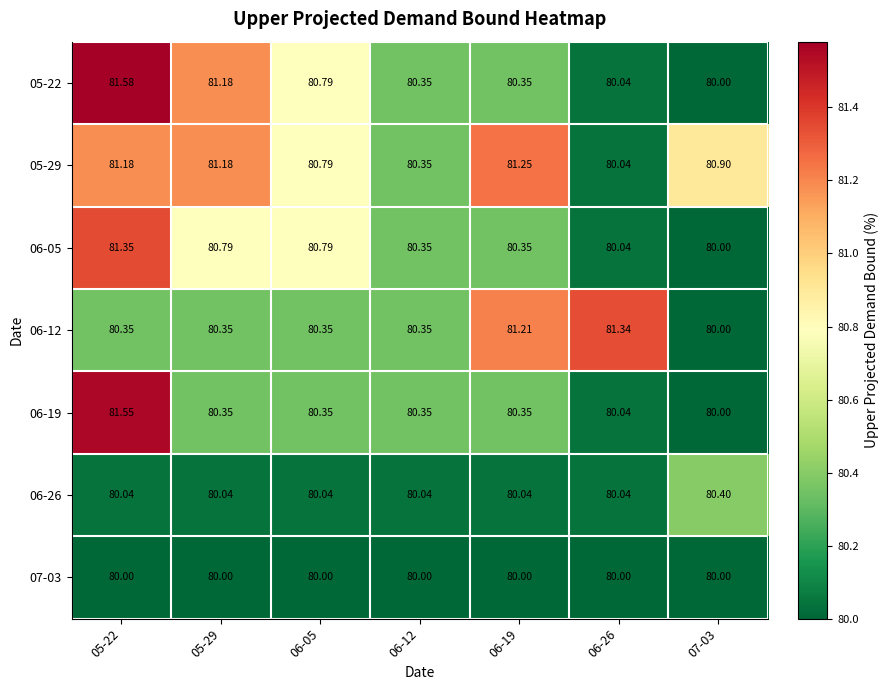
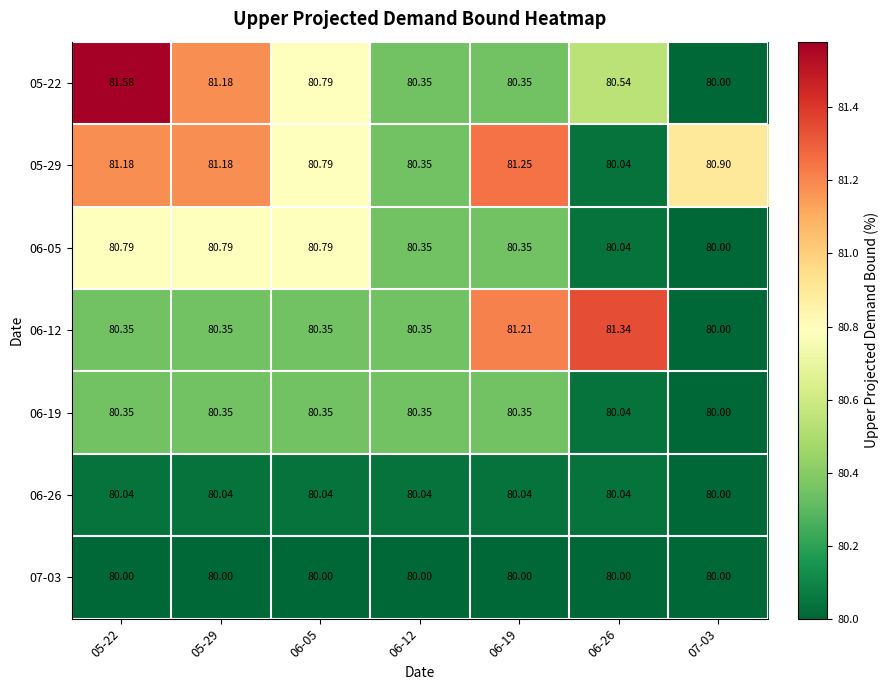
05-22, 06-26: 80.04 -> 80.54
06-05, 05-22: 81.35 -> 80.79
06-19, 05-22: 81.55 -> 80.35
06-26, 07-03: 80.40 -> 80.00
